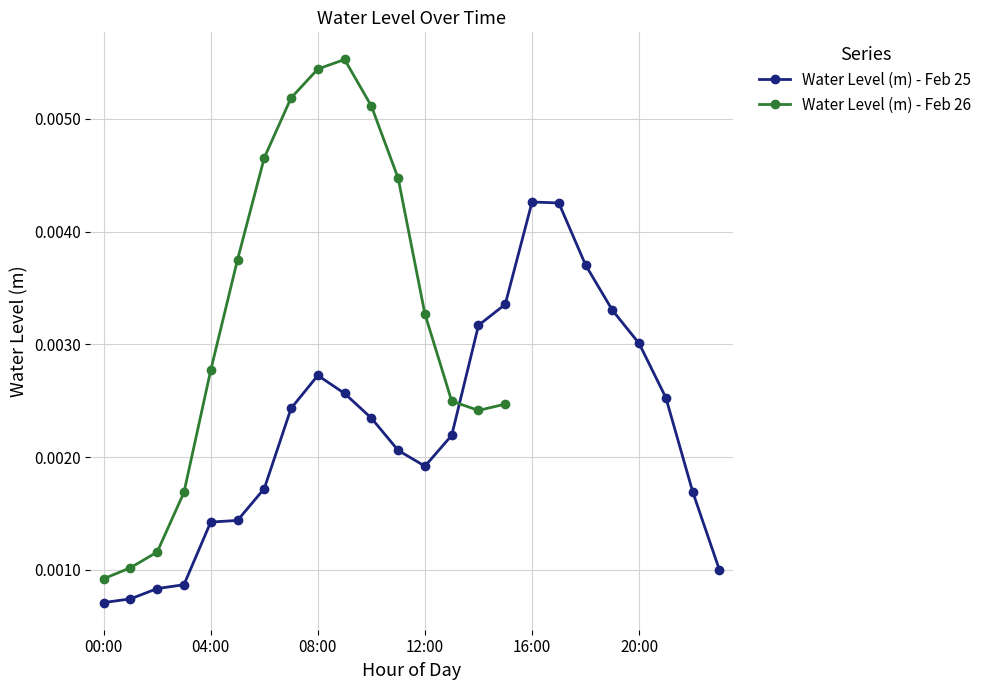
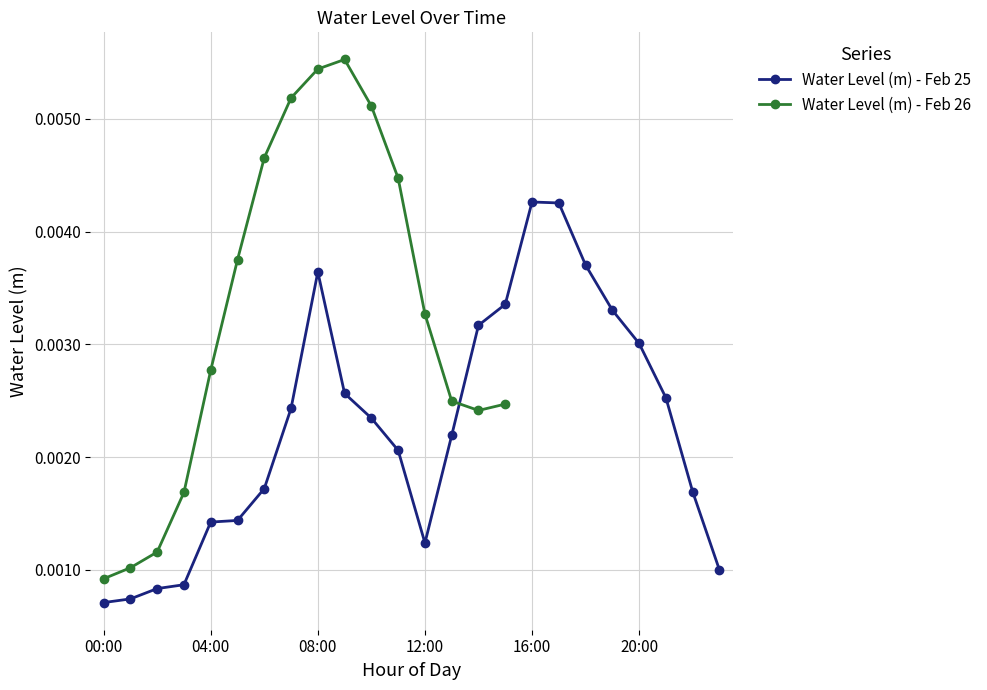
Water Level (m) - Feb 25, 08:00: 0.00272 -> 0.00364
Water Level (m) - Feb 25, 12:00: 0.00192 -> 0.00124
